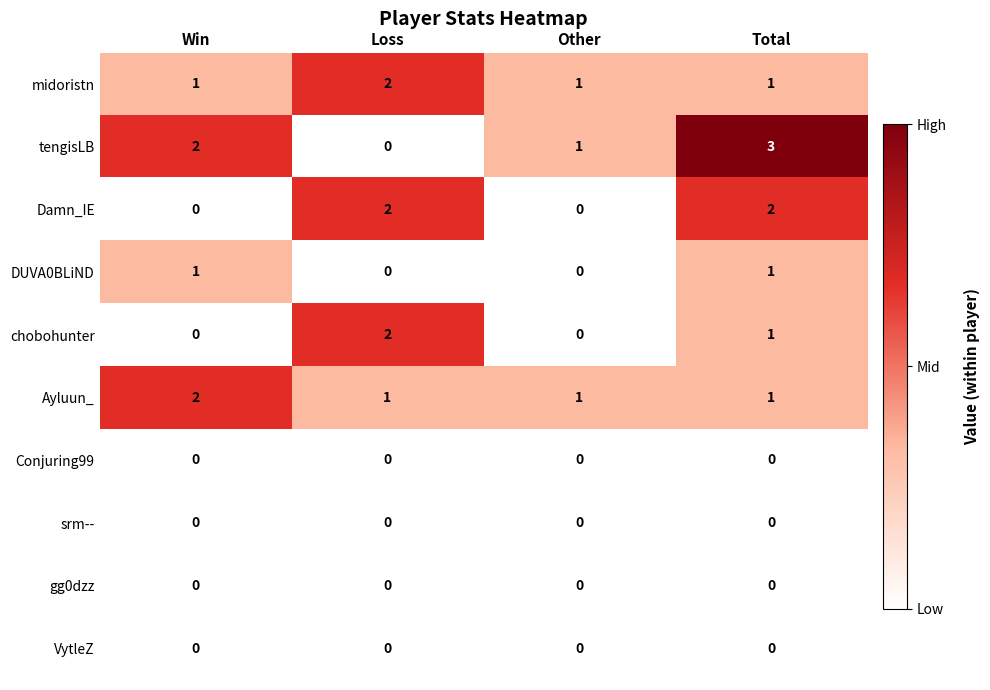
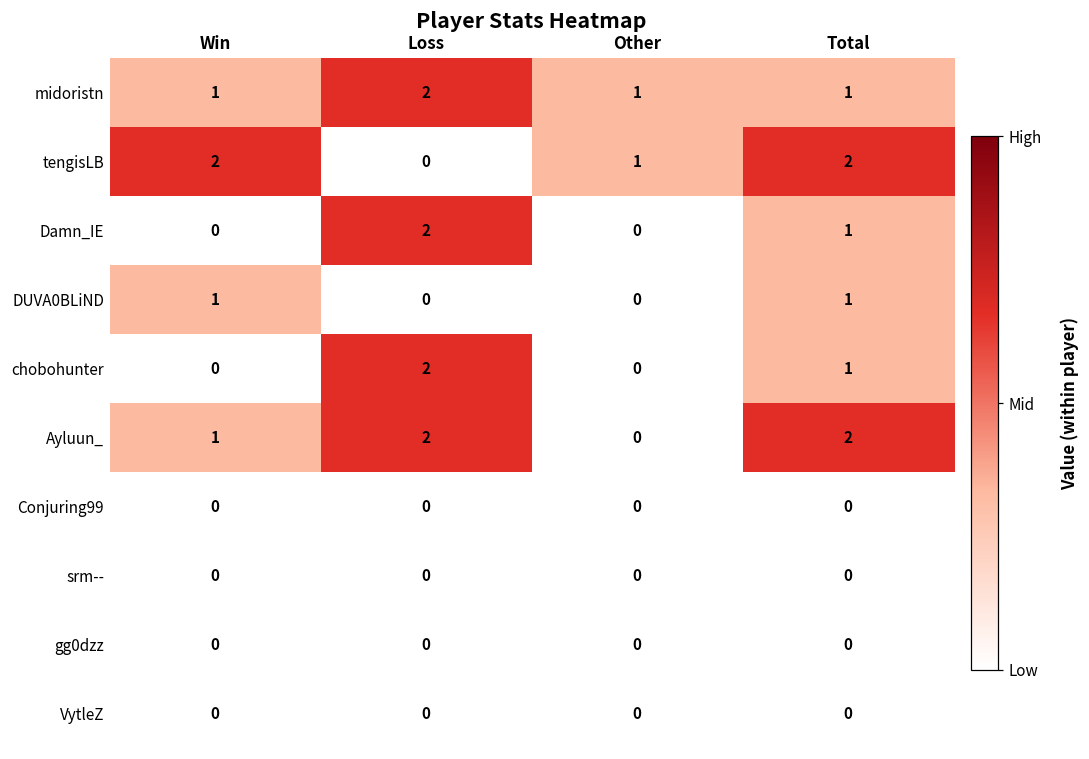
tengisLB, Total: 3 -> 2
Damn_IE, Total: 2 -> 1
Ayluun_, Win: 2 -> 1
Ayluun_, Loss: 1 -> 2
Ayluun_, Other: 1 -> 0
Ayluun_, Total: 1 -> 2
